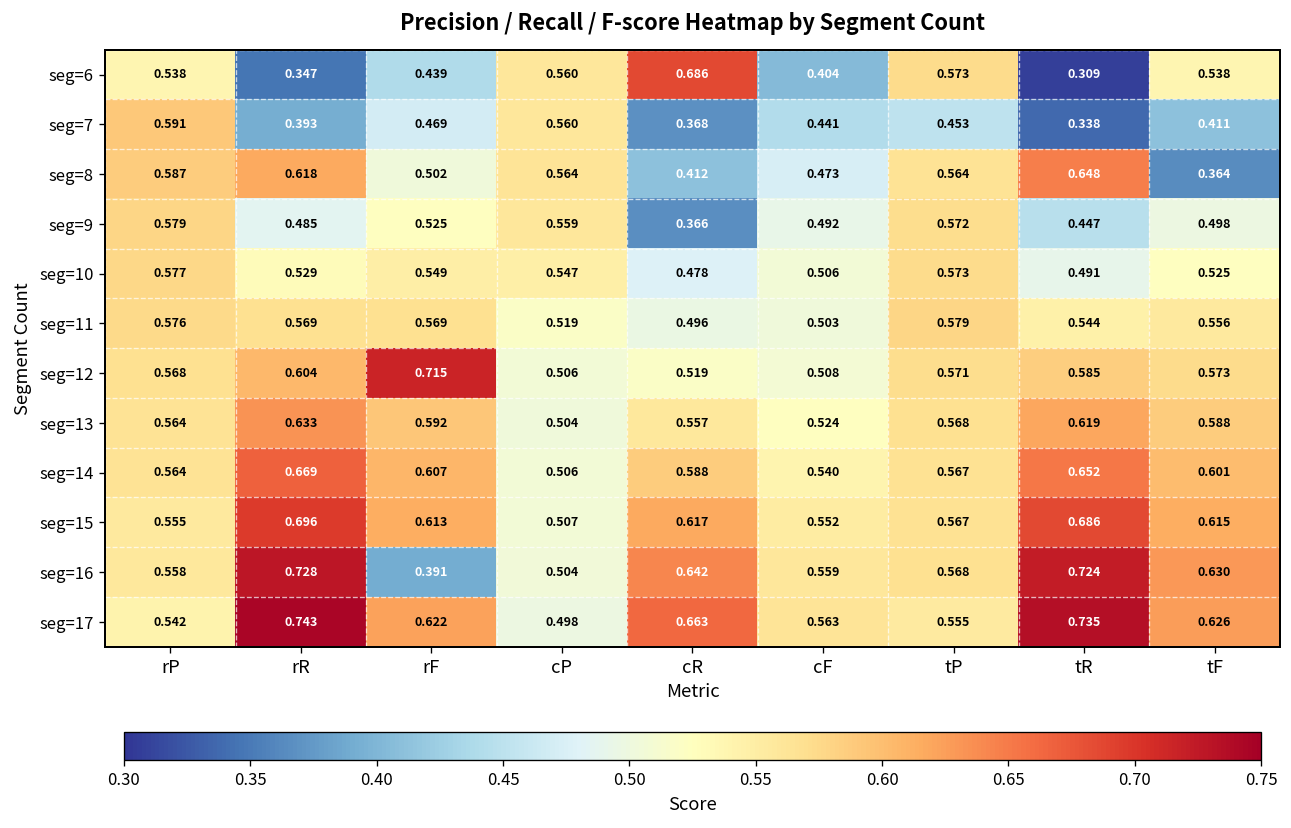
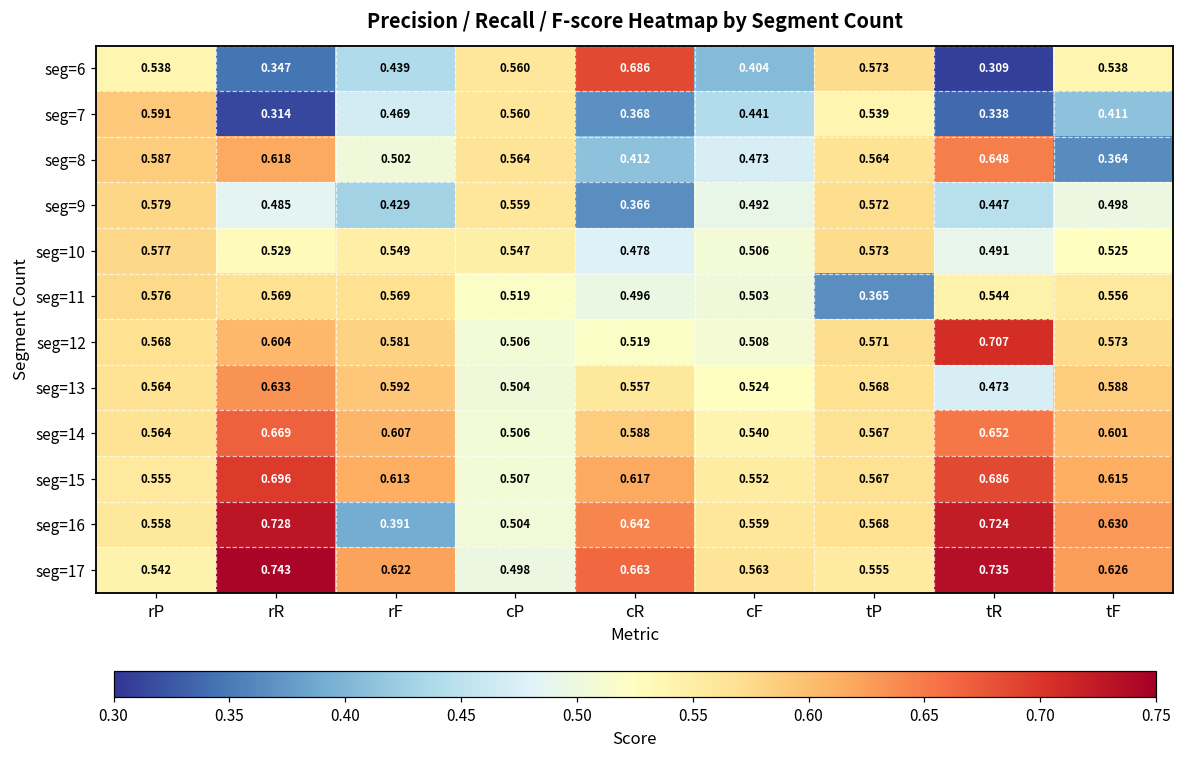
seg=7, rR: 0.393 -> 0.314
seg=7, tP: 0.453 -> 0.539
seg=9, rF: 0.525 -> 0.429
seg=11, tP: 0.579 -> 0.365
seg=12, rF: 0.715 -> 0.581
seg=12, tR: 0.585 -> 0.707
seg=13, tR: 0.619 -> 0.473
